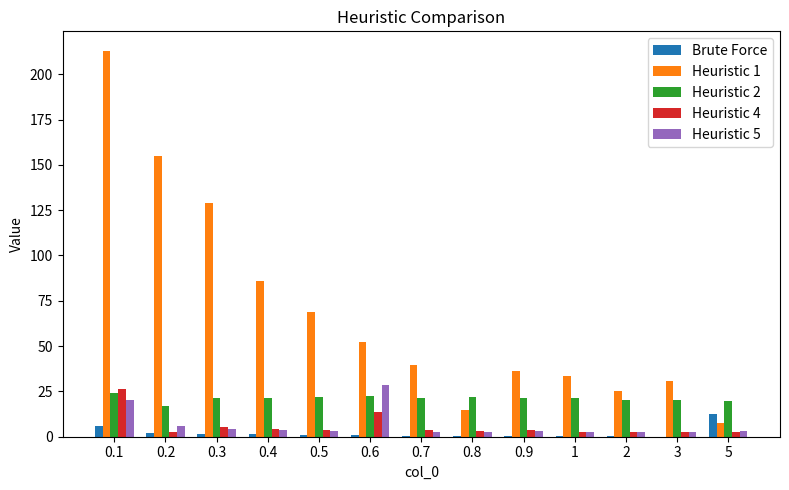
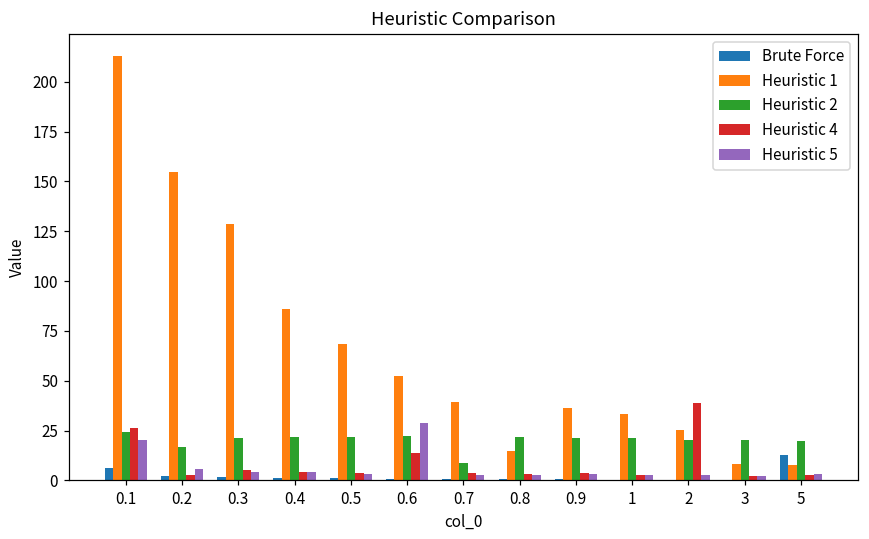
Heuristic 2, 0.7: 21 -> 9
Heuristic 4, 2: 3 -> 39
Heuristic 1, 3: 31 -> 8
